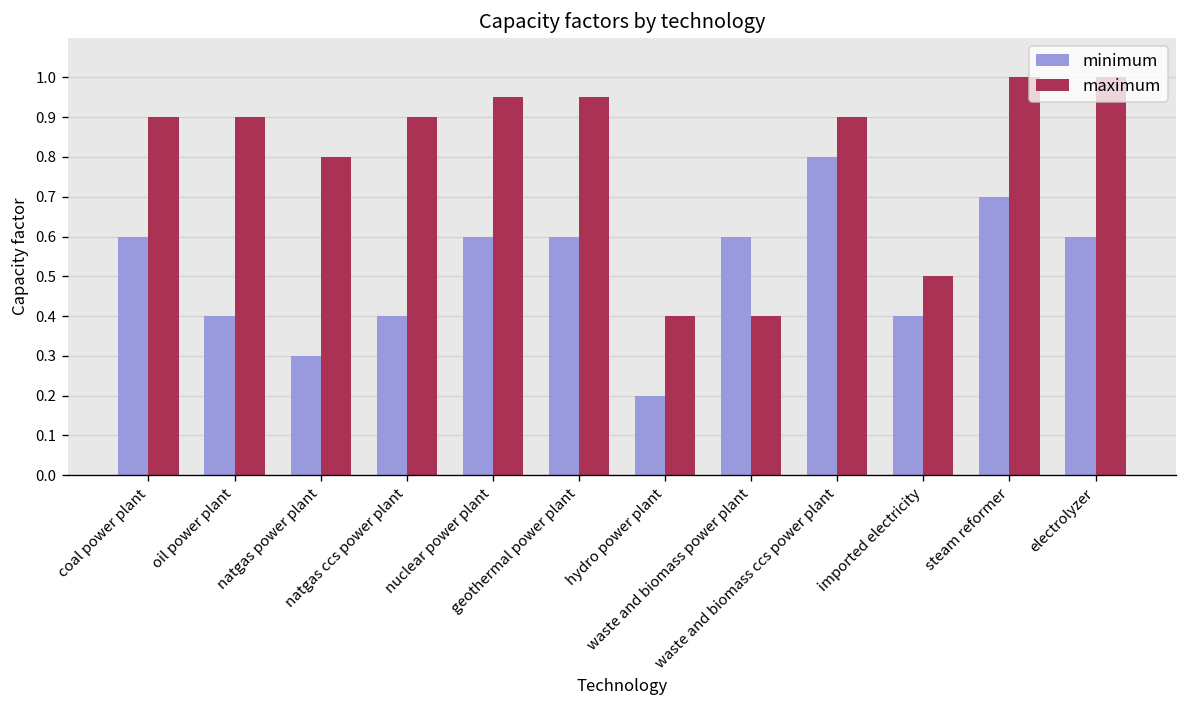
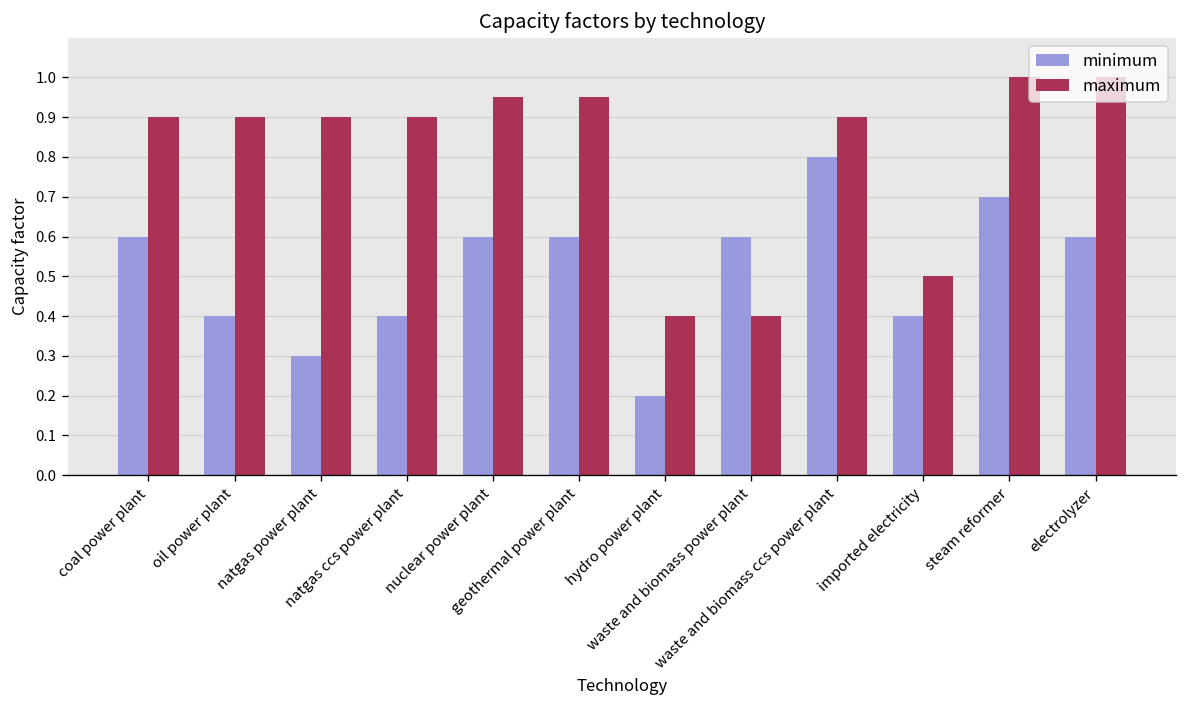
maximum, natgas power plant: 0.8 -> 0.9
